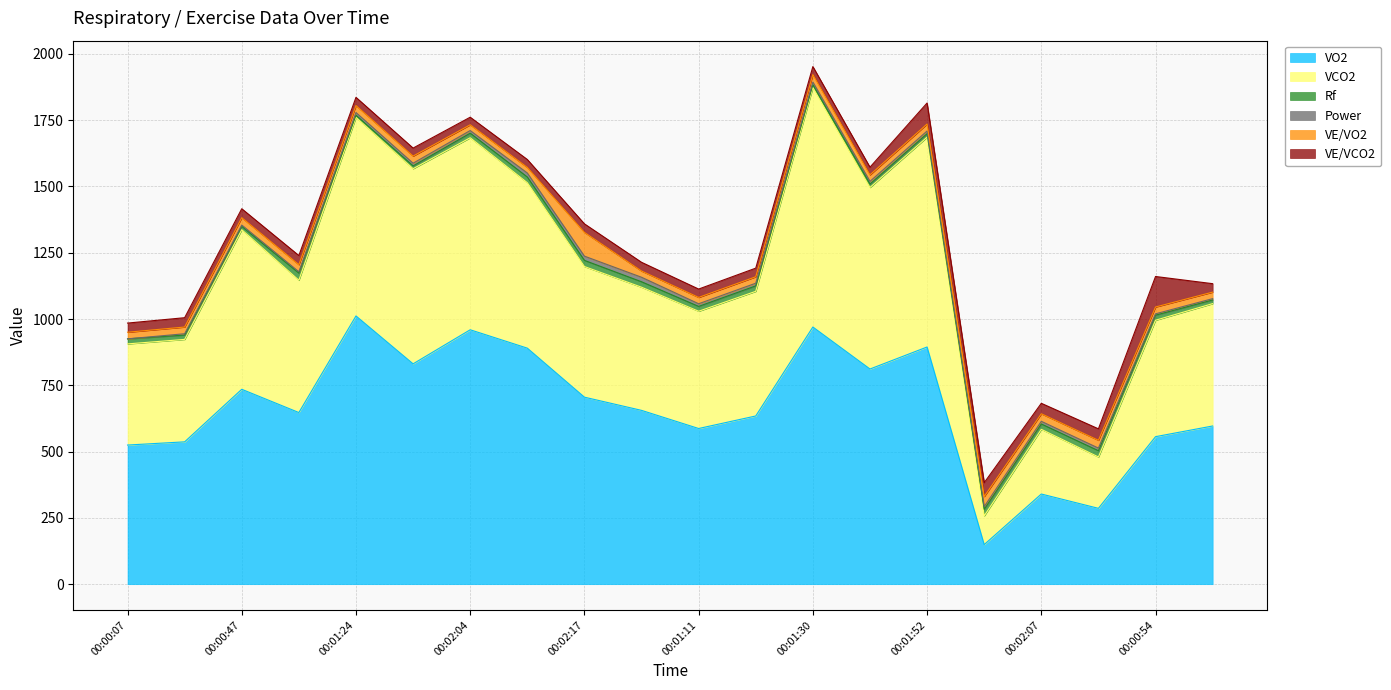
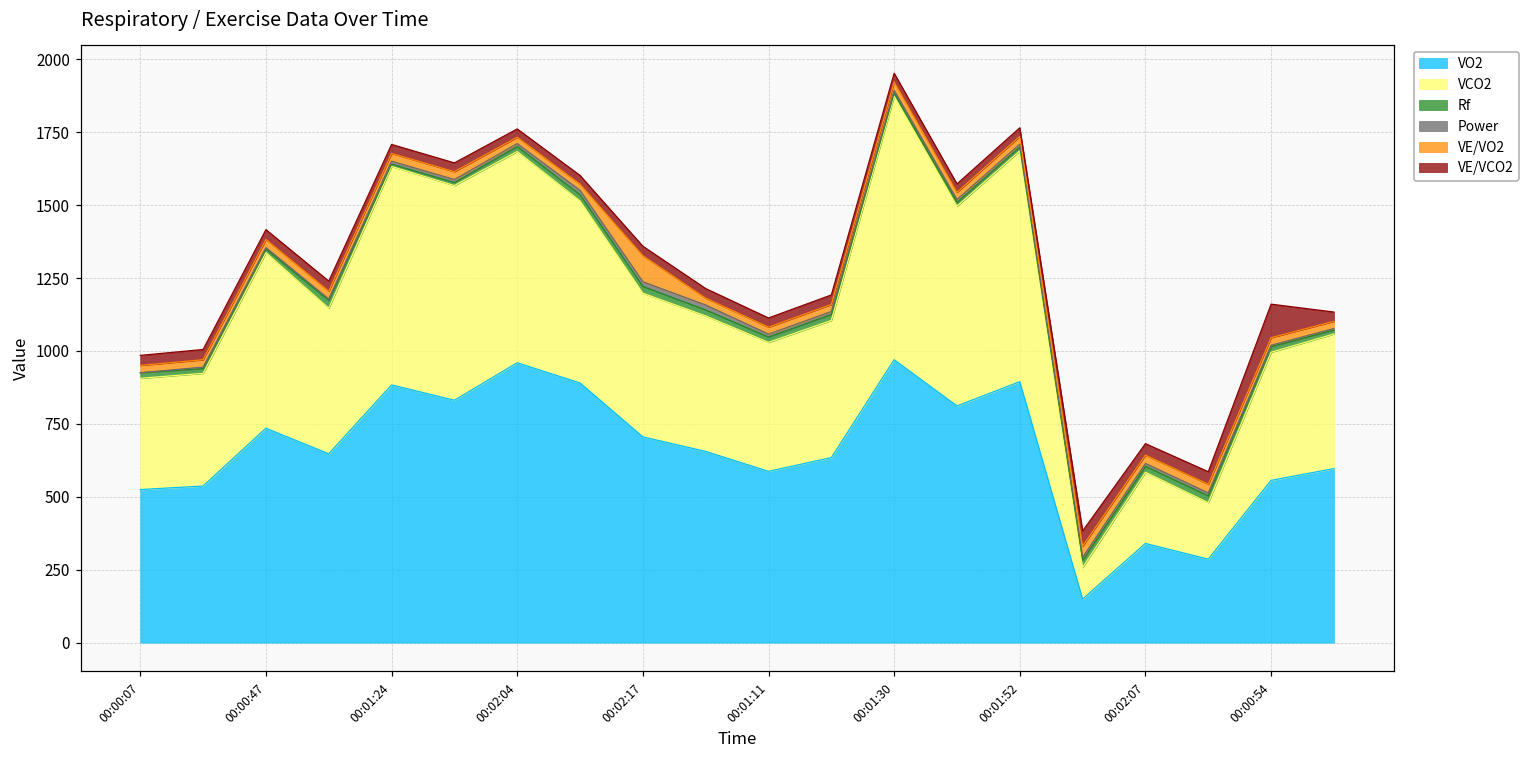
VO2, 00:01:24: 1010 -> 880
VE/VCO2, 00:01:52: 80 -> 30
